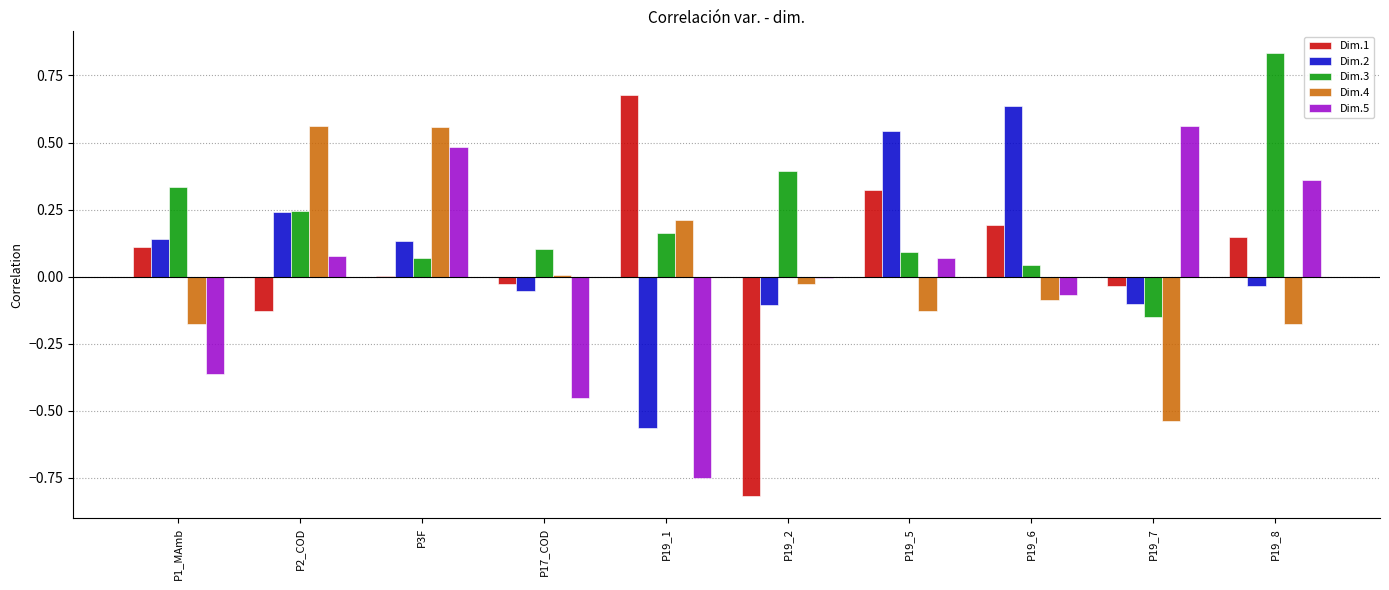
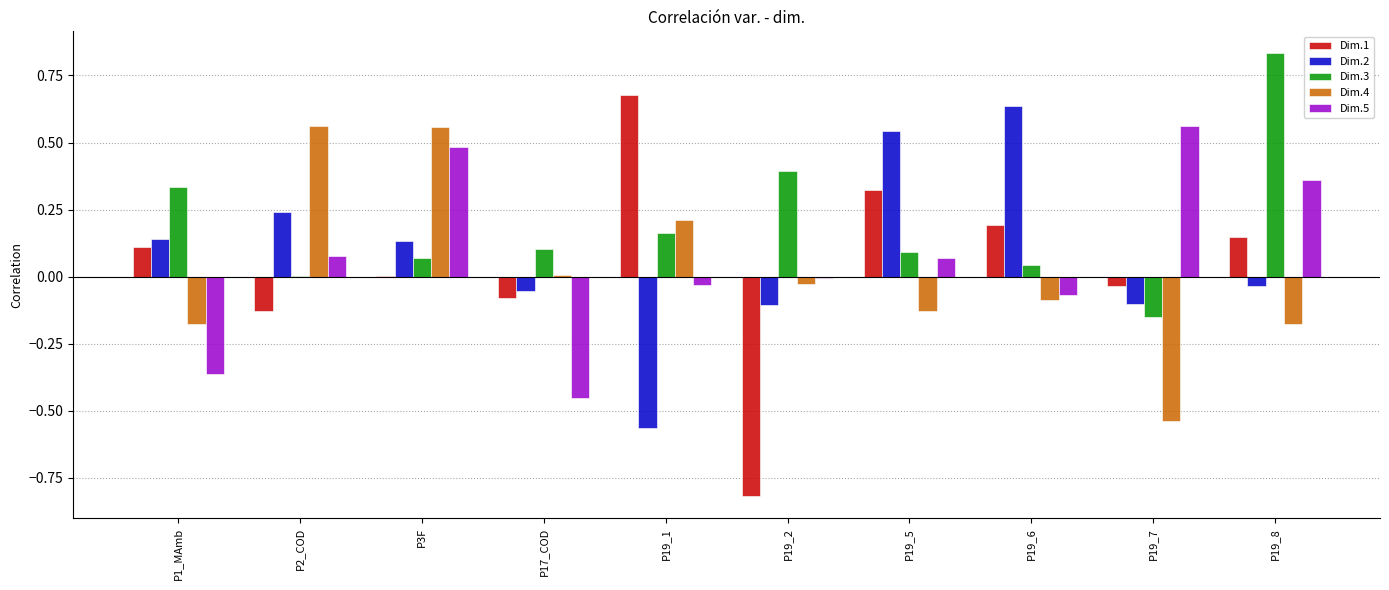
Dim.3, P2_COD: 0.25 -> 0.00
Dim.1, P17_COD: -0.03 -> -0.08
Dim.5, P19_1: -0.75 -> -0.03
